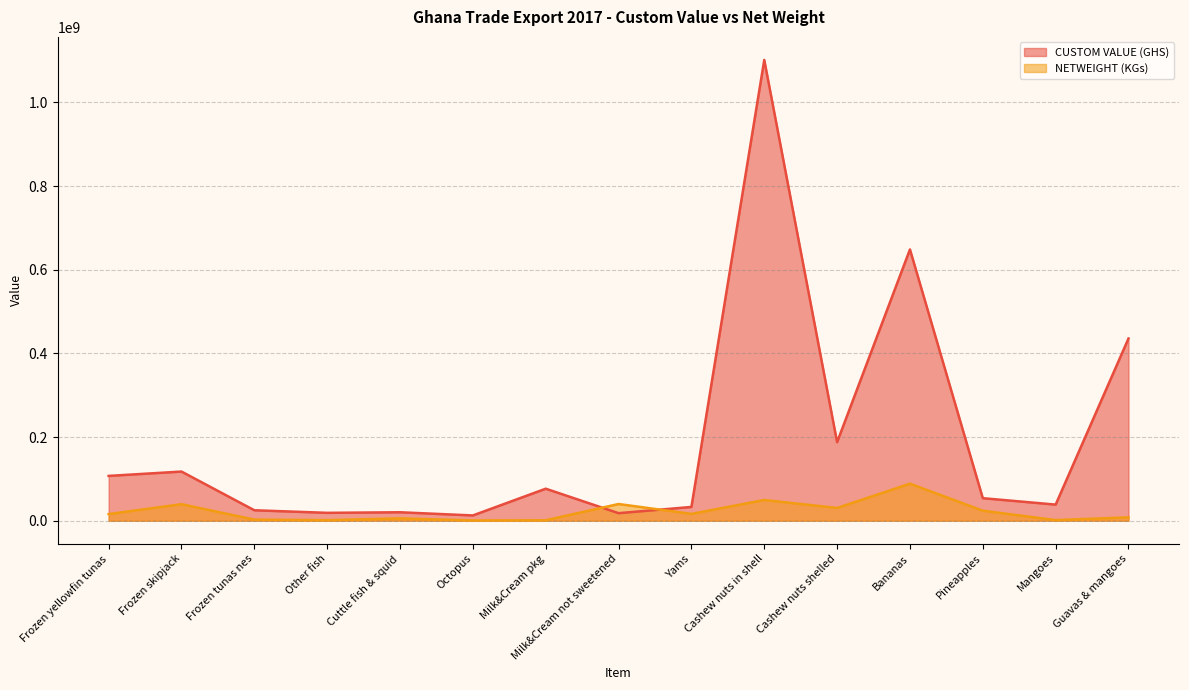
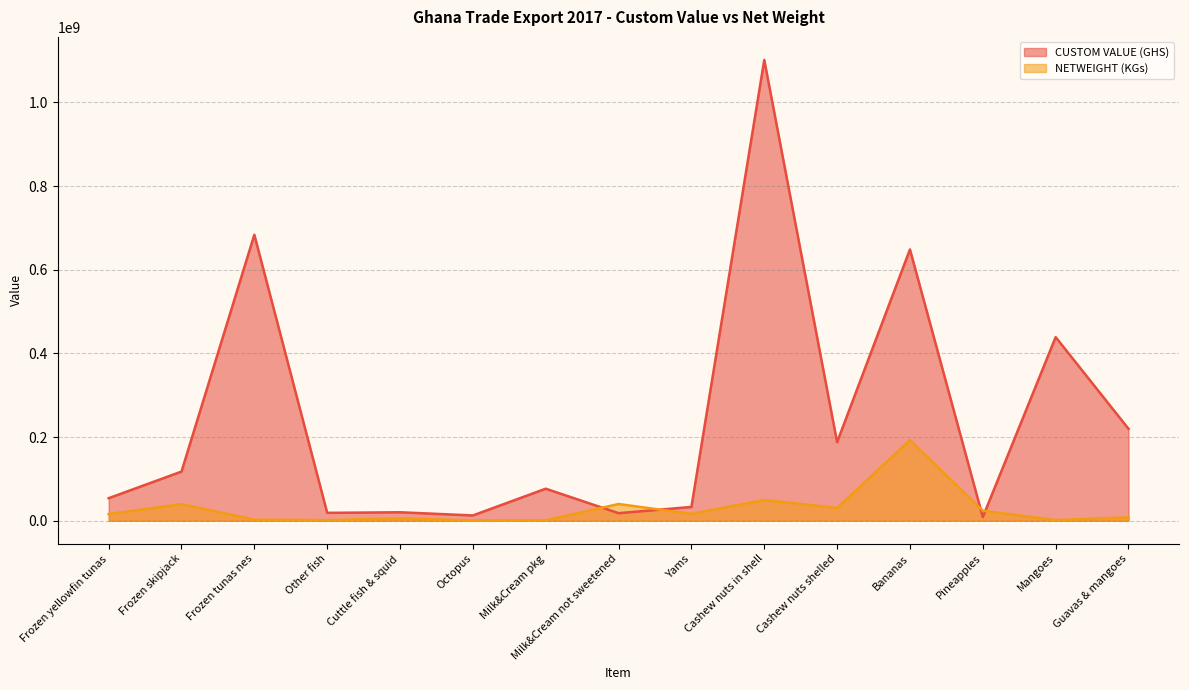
CUSTOM VALUE (GHS), Frozen yellowfin tunas: 110000000 -> 50000000
CUSTOM VALUE (GHS), Frozen tunas nes: 20000000 -> 680000000
NETWEIGHT (KGs), Bananas: 90000000 -> 190000000
CUSTOM VALUE (GHS), Pineapples: 50000000 -> 10000000
CUSTOM VALUE (GHS), Mangoes: 40000000 -> 440000000
CUSTOM VALUE (GHS), Guavas & mangoes: 440000000 -> 220000000
